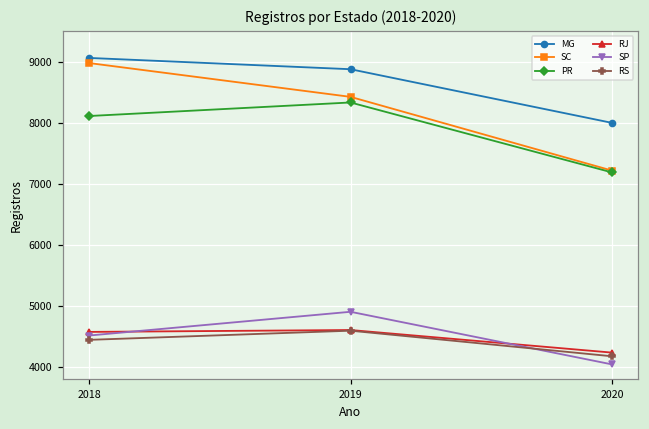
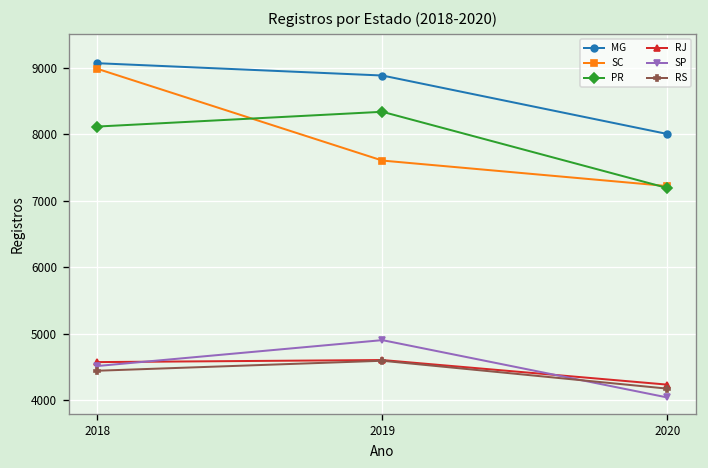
SC, 2019: 8400 -> 7600
